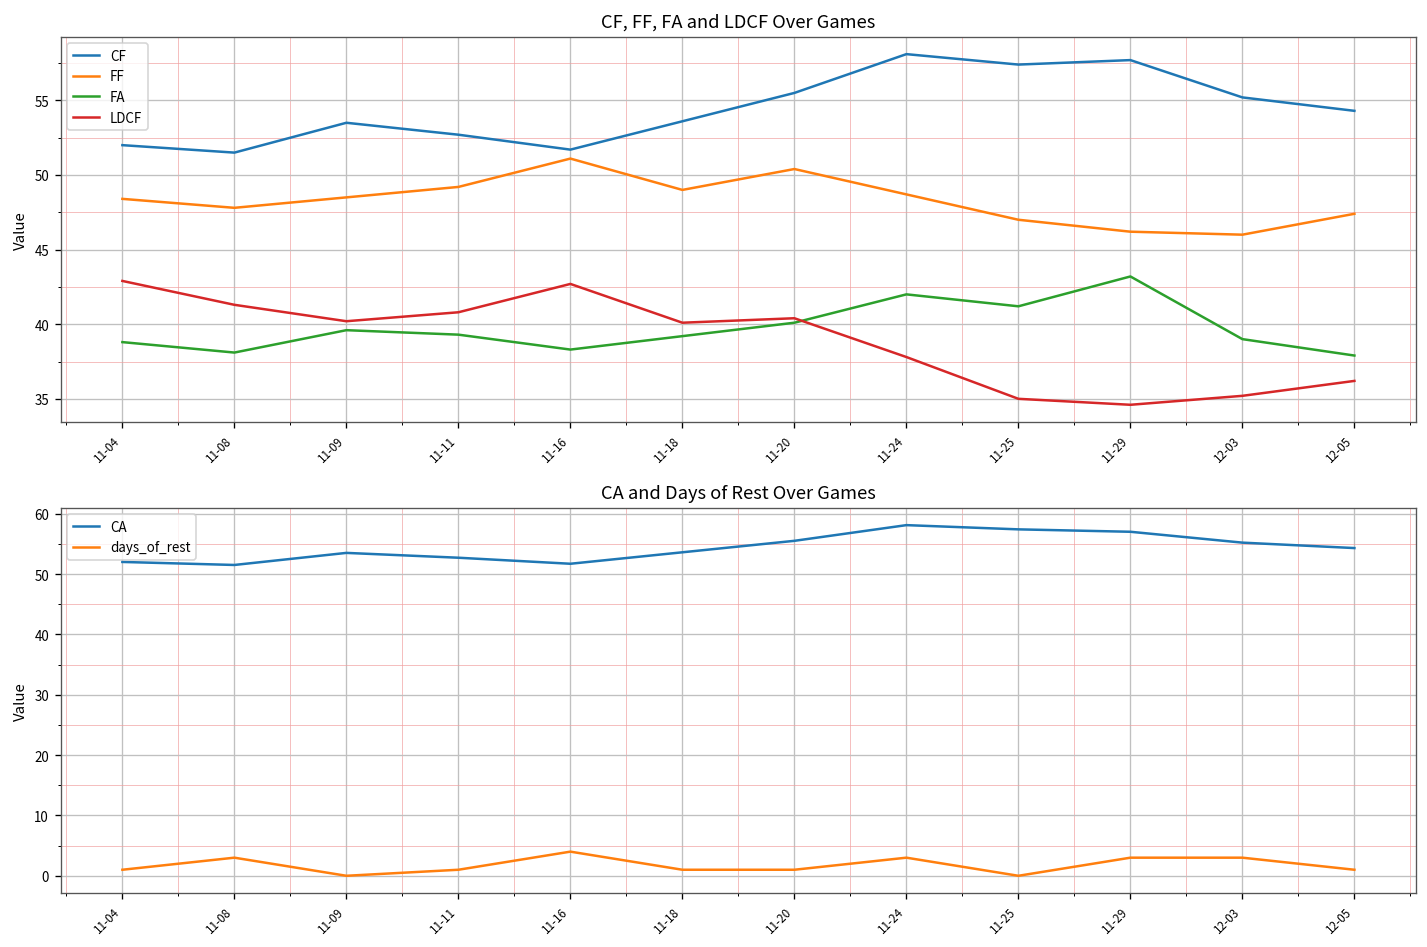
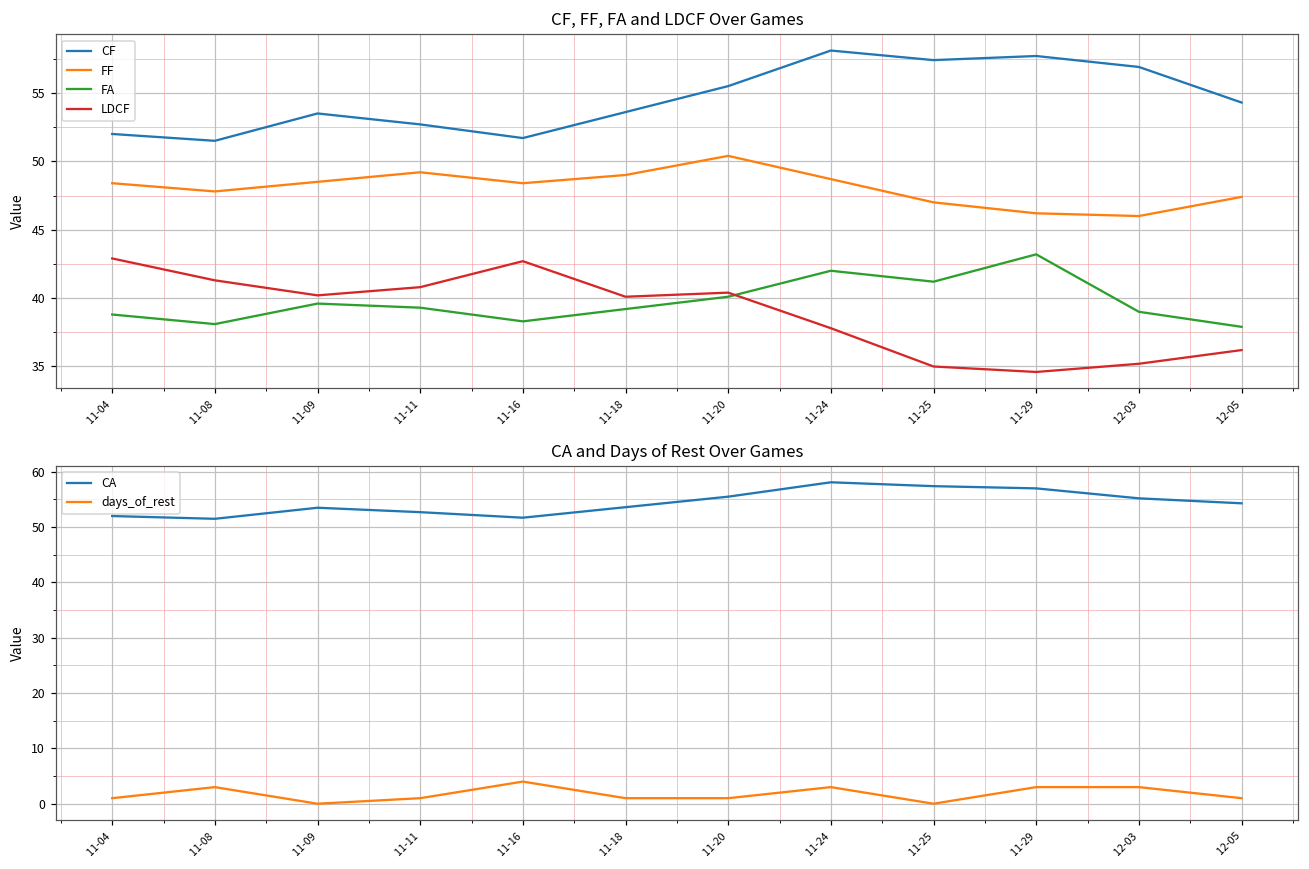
CF, FF, FA and LDCF Over Games, FF, 11-16: 51.1 -> 48.4
CF, FF, FA and LDCF Over Games, CF, 12-03: 55.2 -> 56.9
